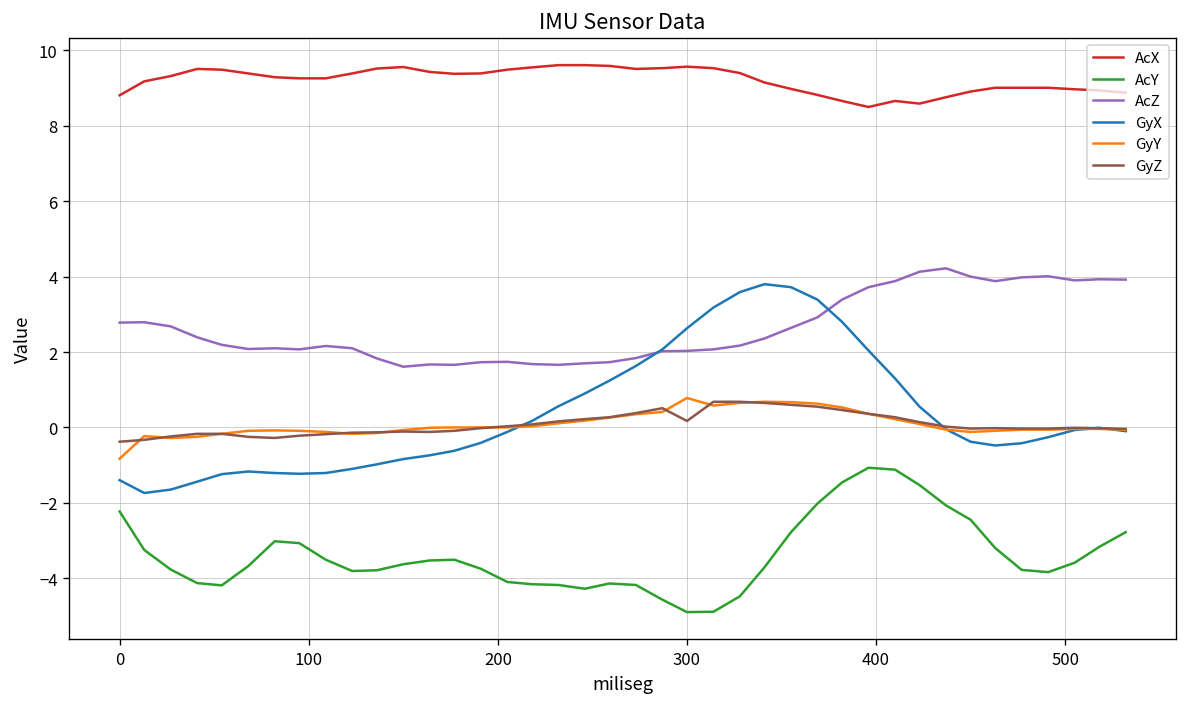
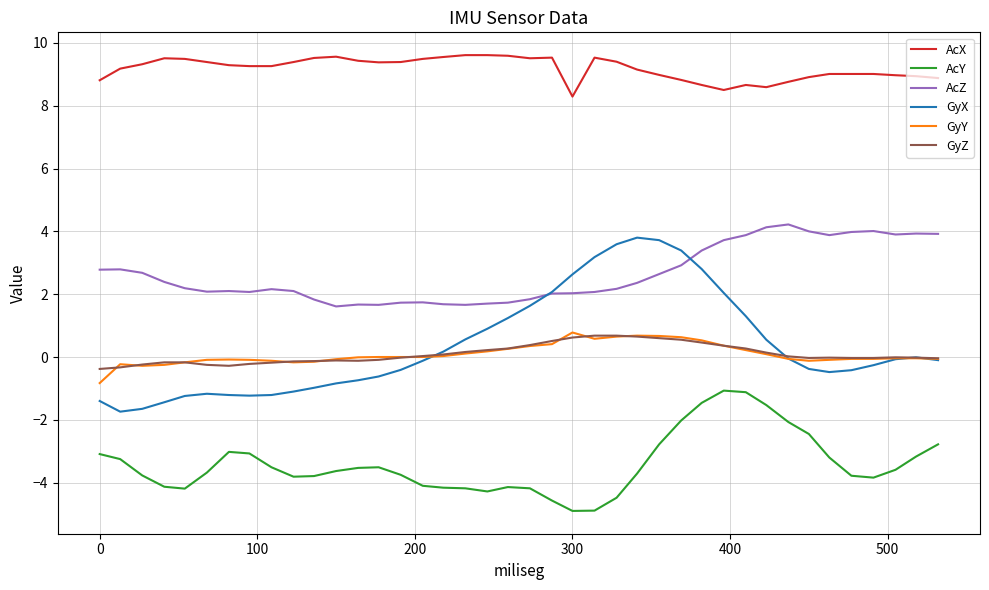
AcY, 0: -2.2 -> -3.1
AcX, 300: 9.6 -> 8.3
GyZ, 300: 0.2 -> 0.6
